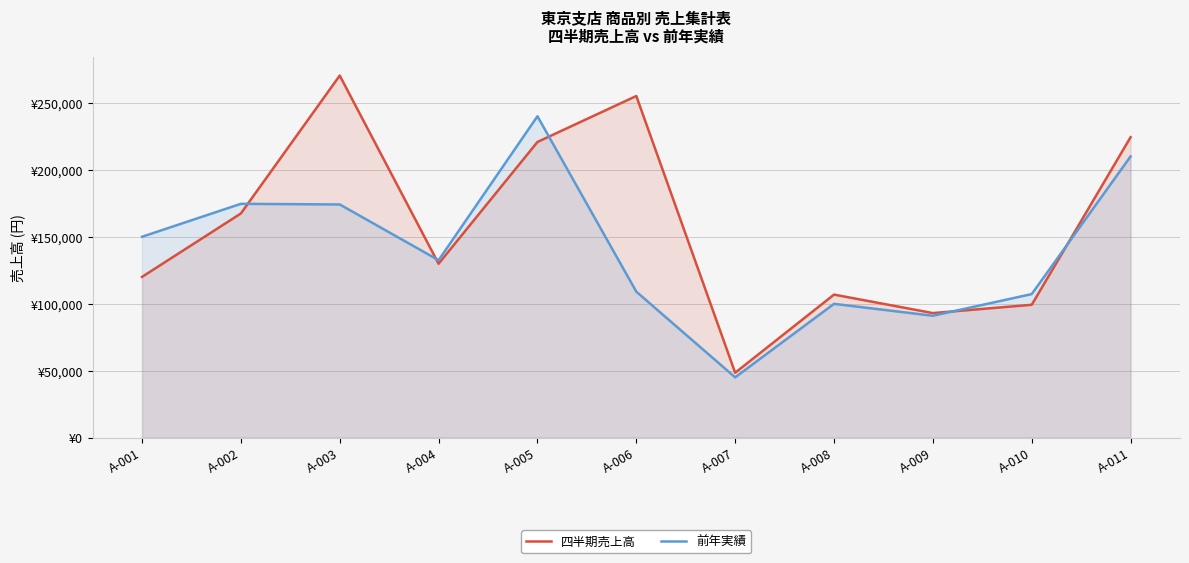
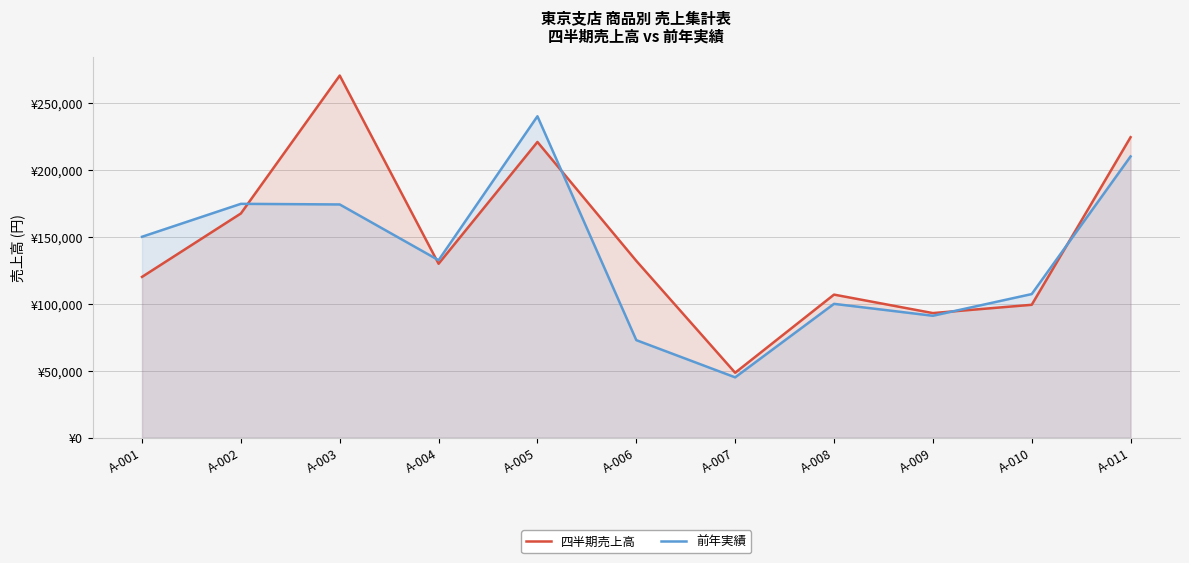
四半期売上高, A-006: ¥255,000 -> ¥132,000
前年実績, A-006: ¥109,000 -> ¥73,000
